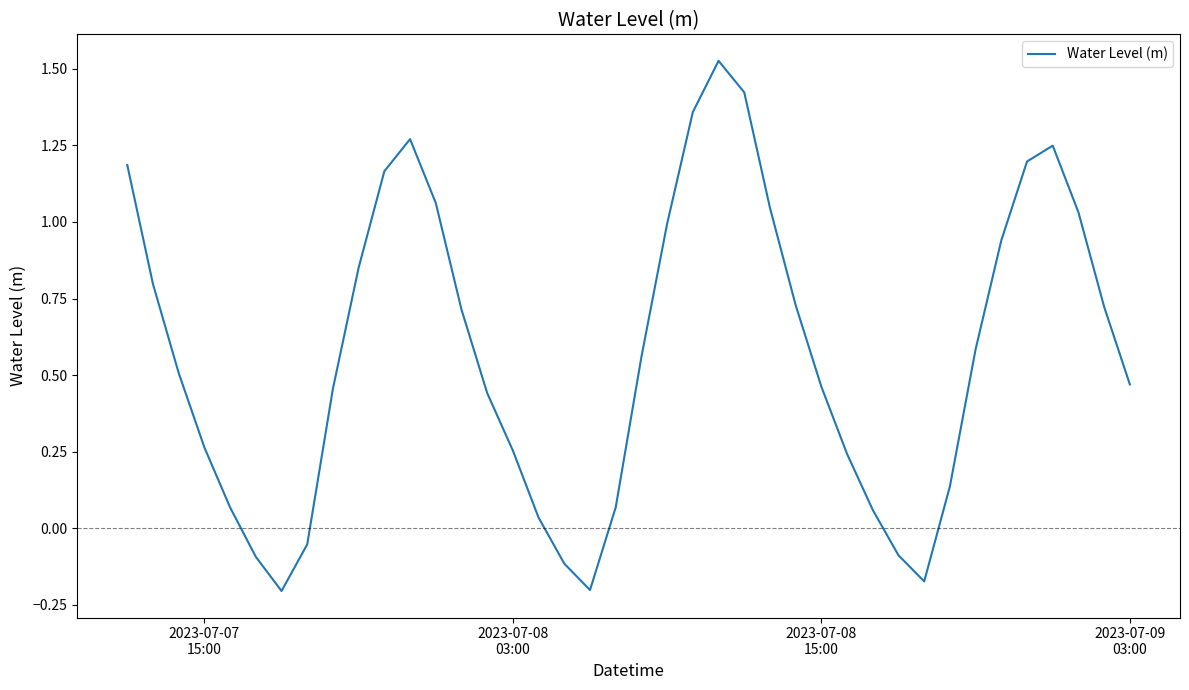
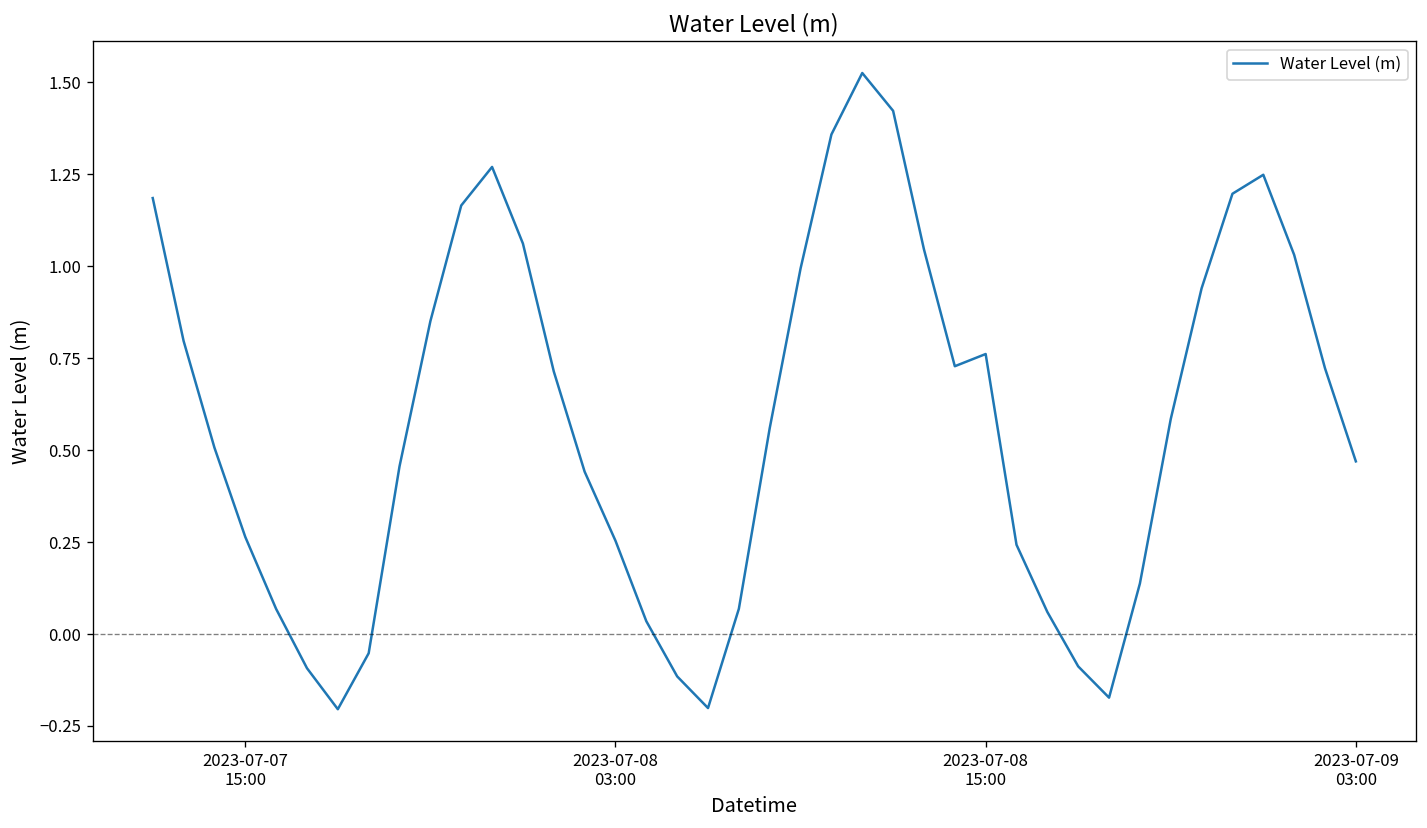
2023-07-08 15:00: 0.46 -> 0.76
